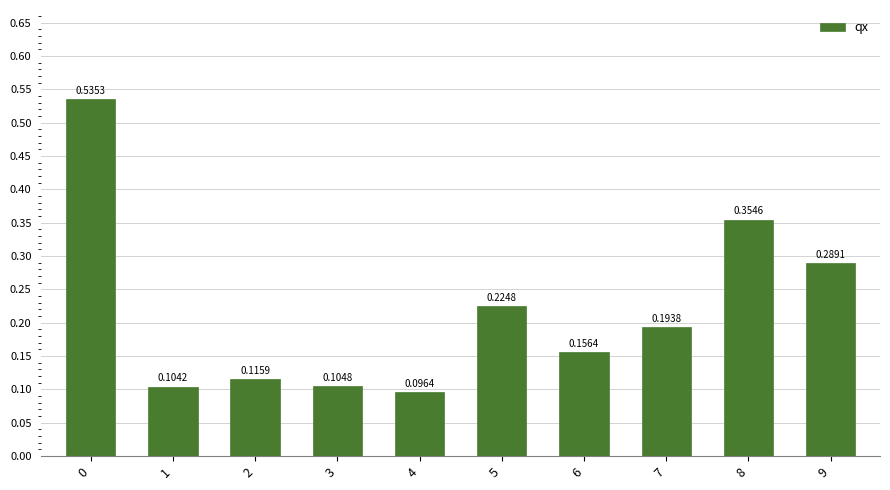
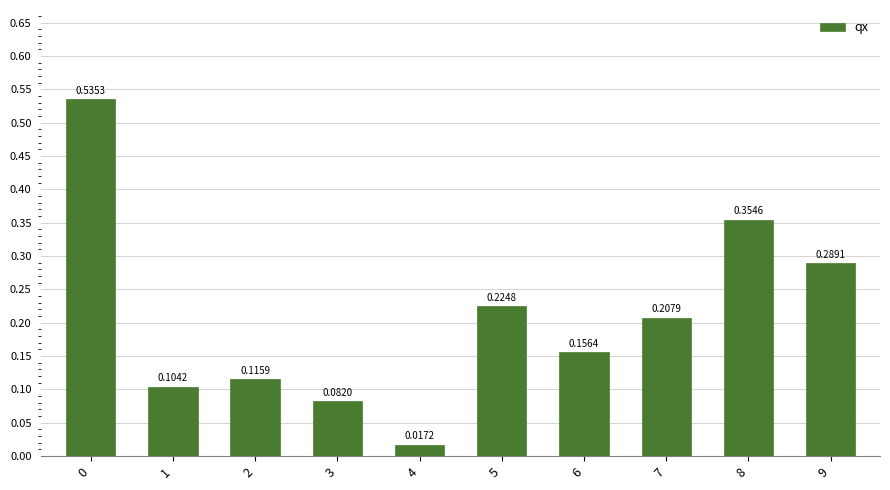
3: 0.1048 -> 0.0820
4: 0.0964 -> 0.0172
7: 0.1938 -> 0.2079
